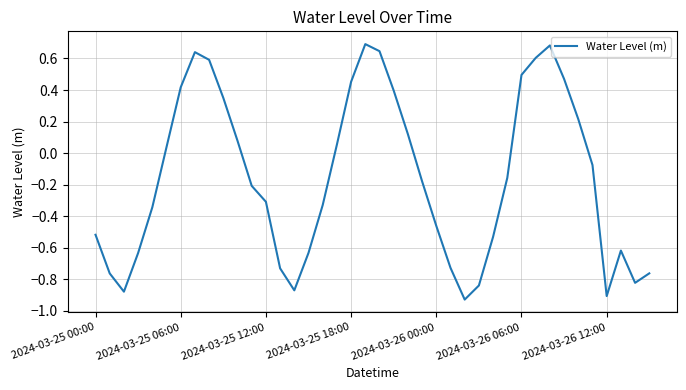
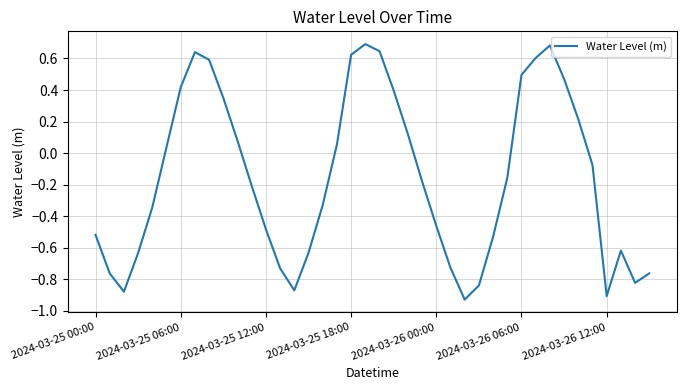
2024-03-25 12:00: -0.31 -> -0.48
2024-03-25 18:00: 0.45 -> 0.62
